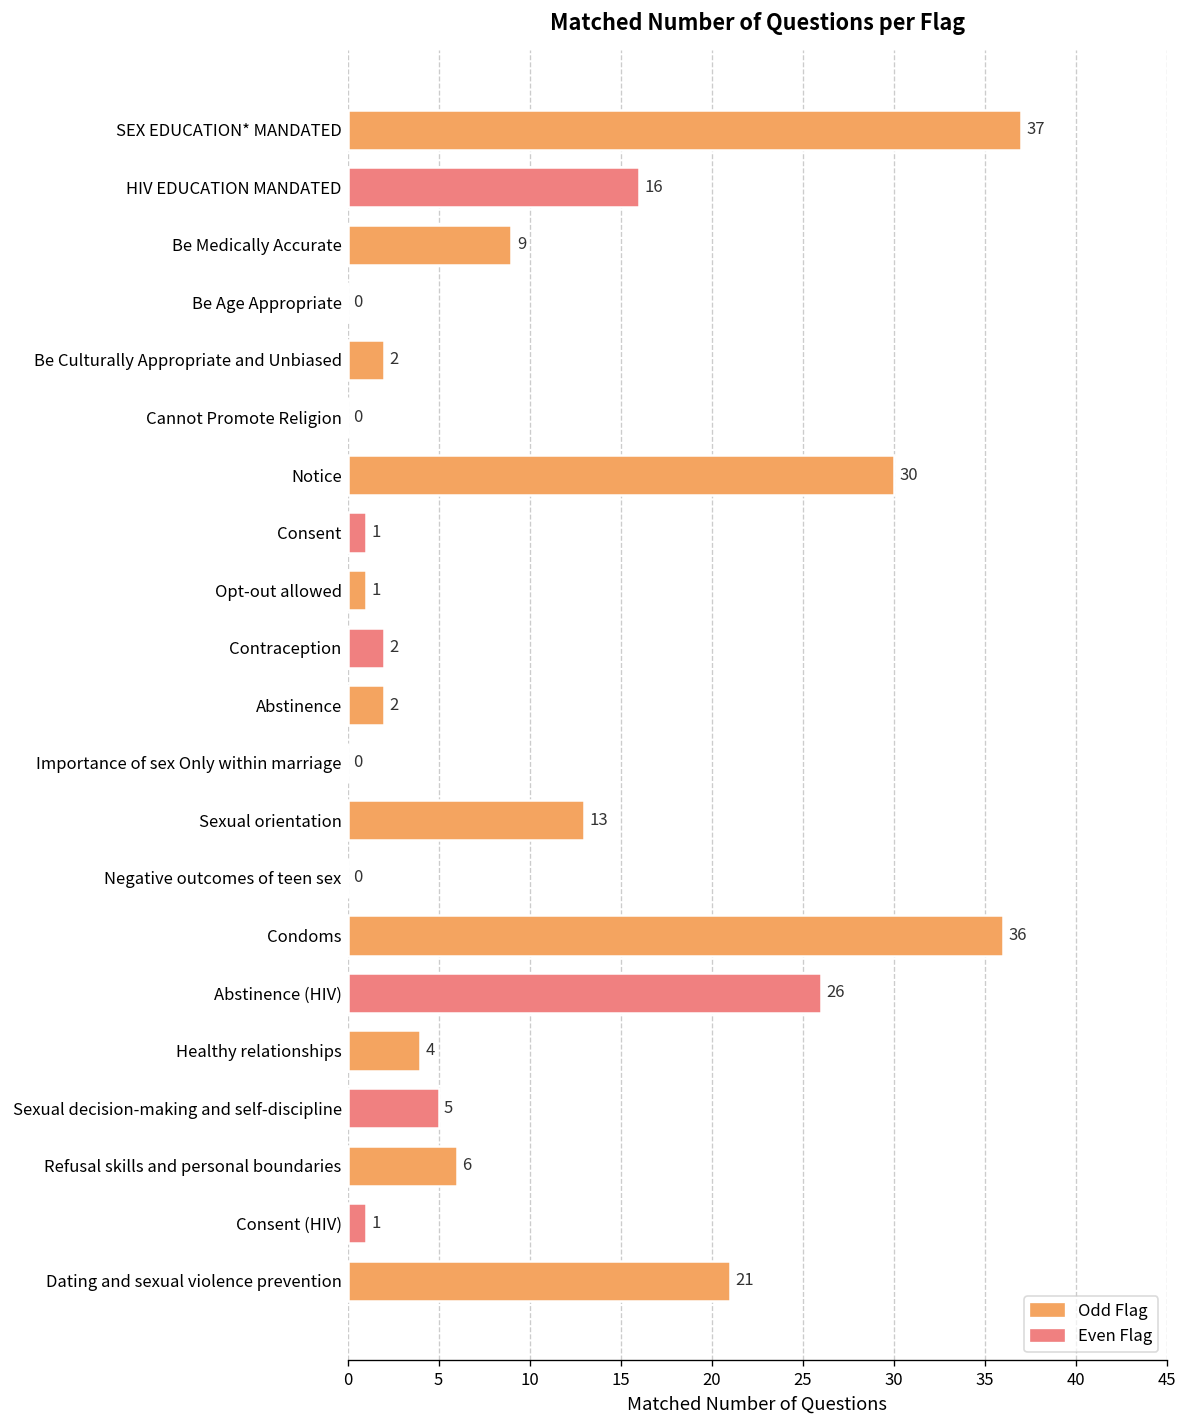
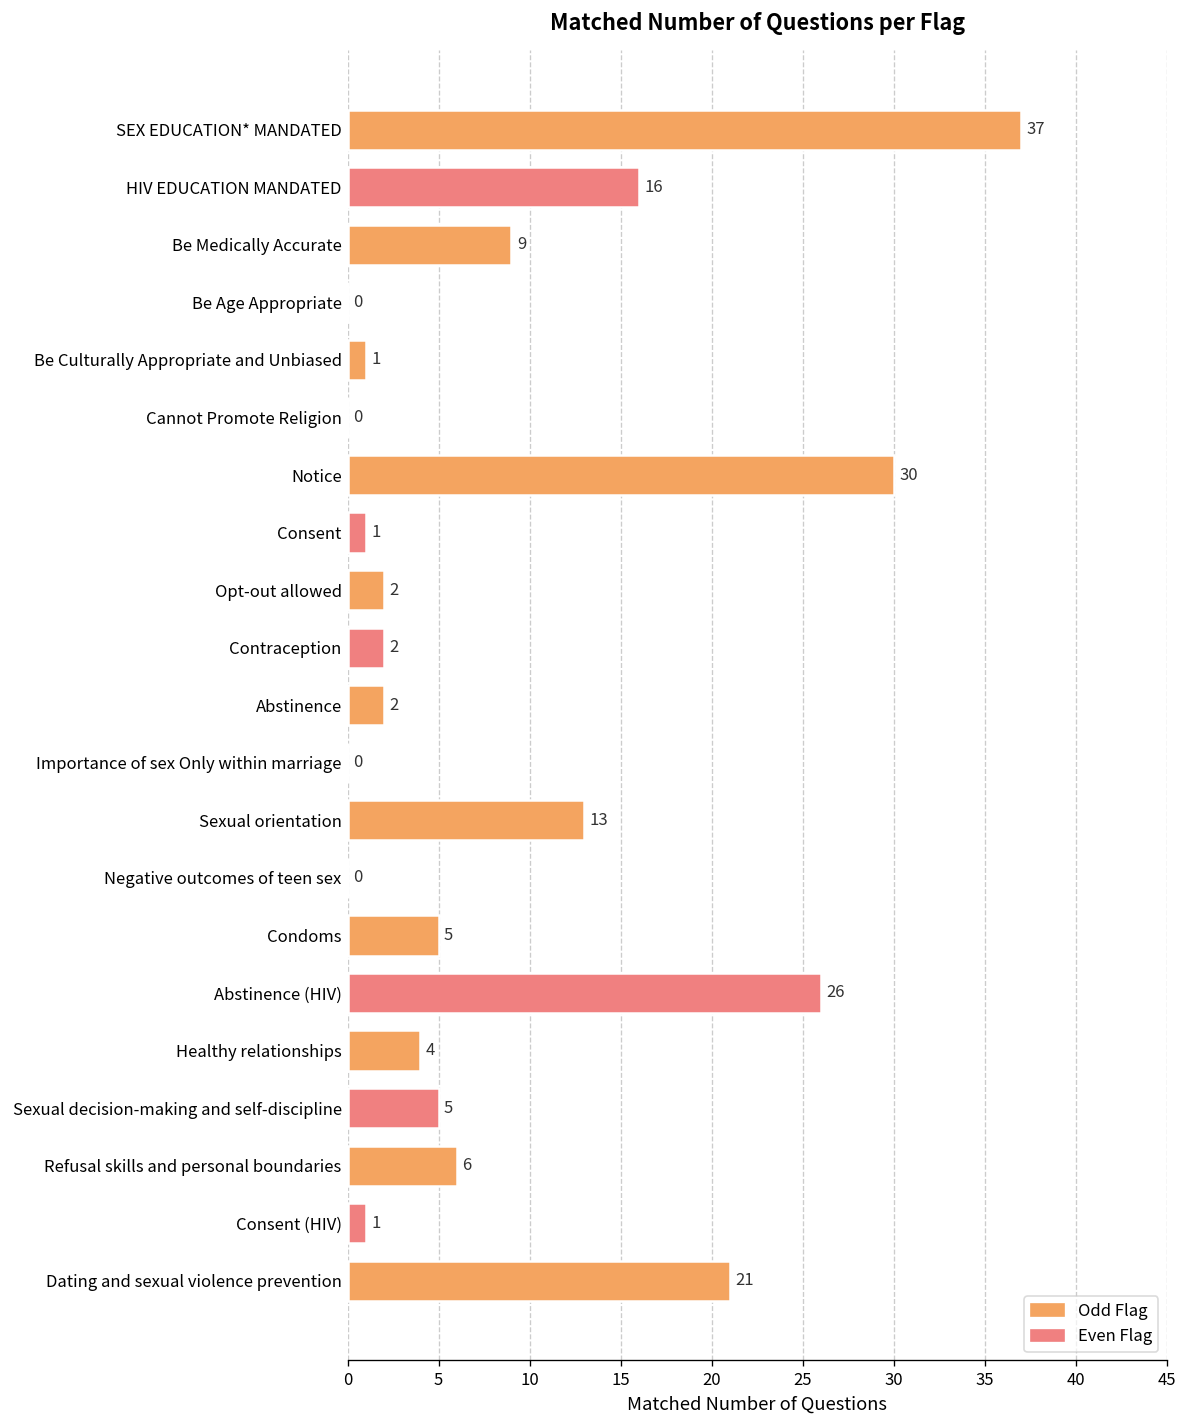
Be Culturally Appropriate and Unbiased: 2 -> 1
Opt-out allowed: 1 -> 2
Condoms: 36 -> 5
